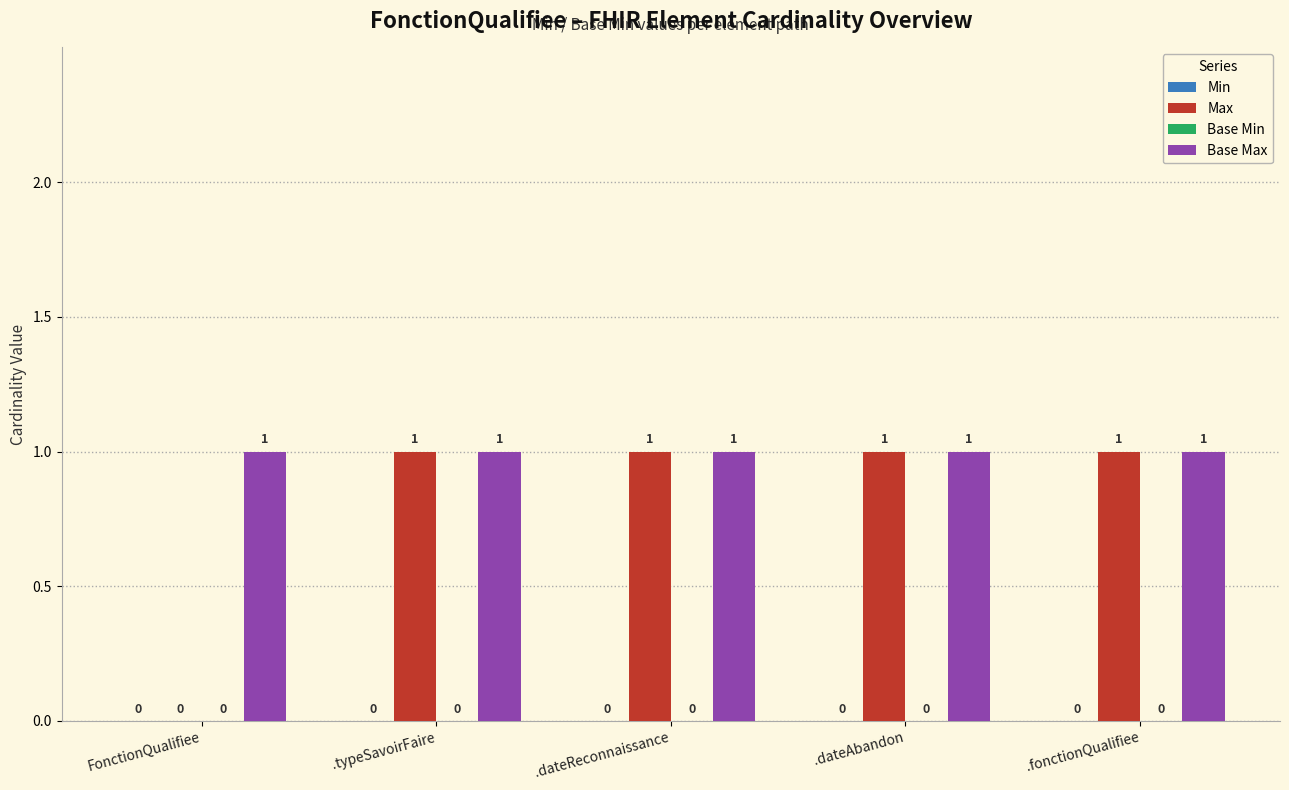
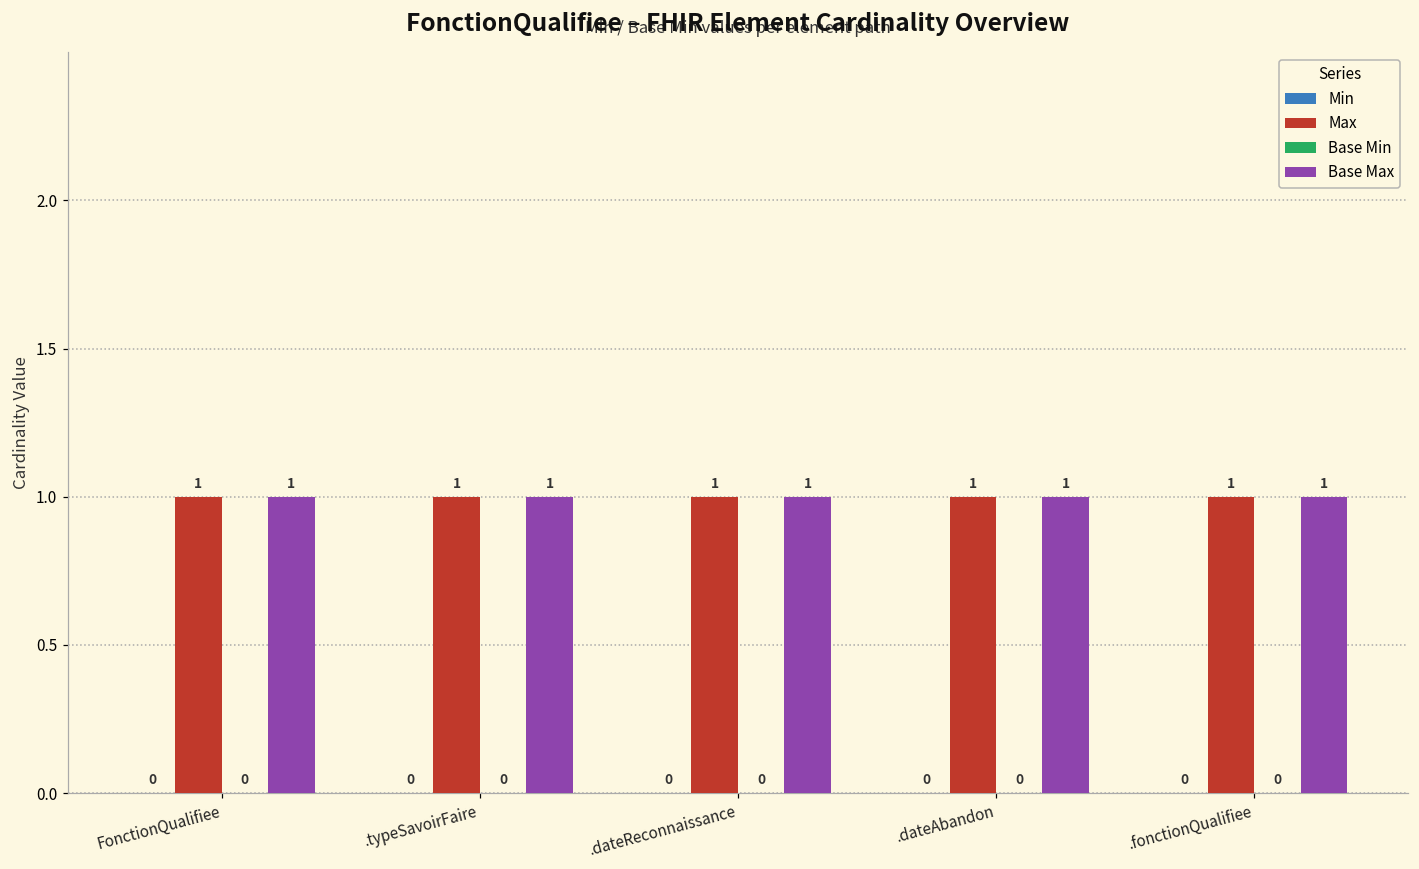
Max, FonctionQualifiee: 0 -> 1
